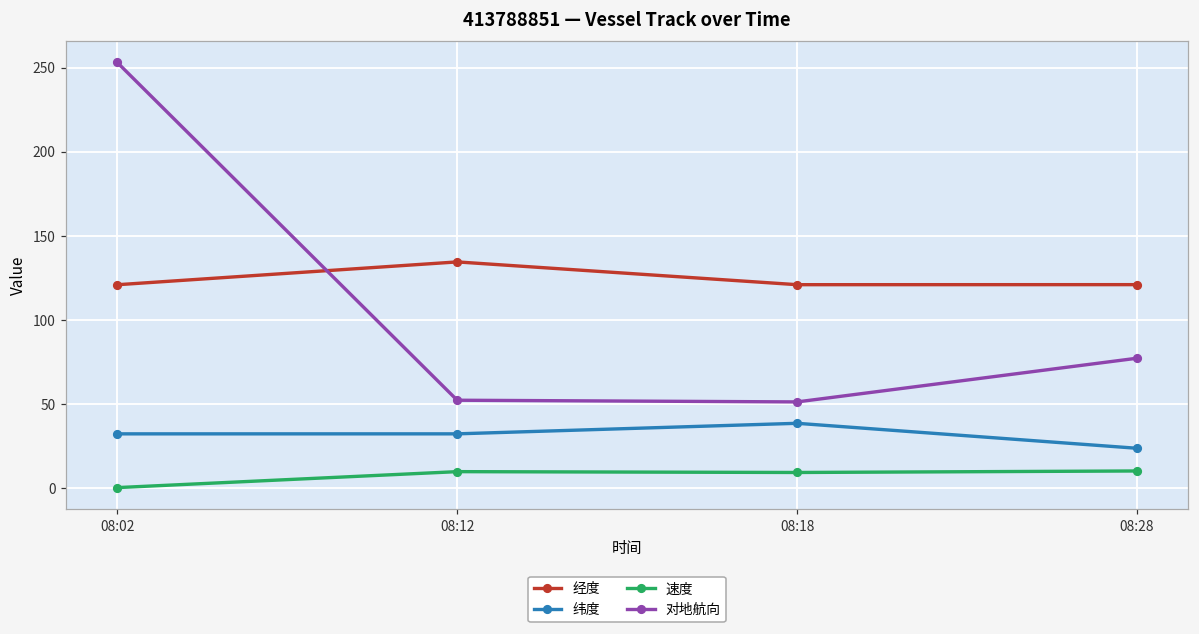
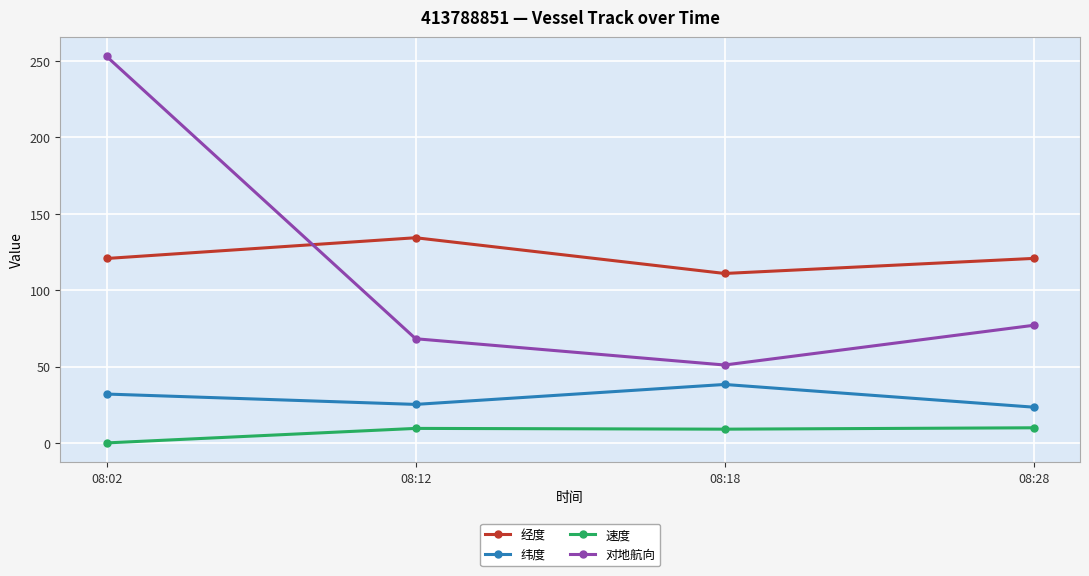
纬度, 08:12: 32 -> 25
对地航向, 08:12: 52 -> 68
经度, 08:18: 121 -> 111
